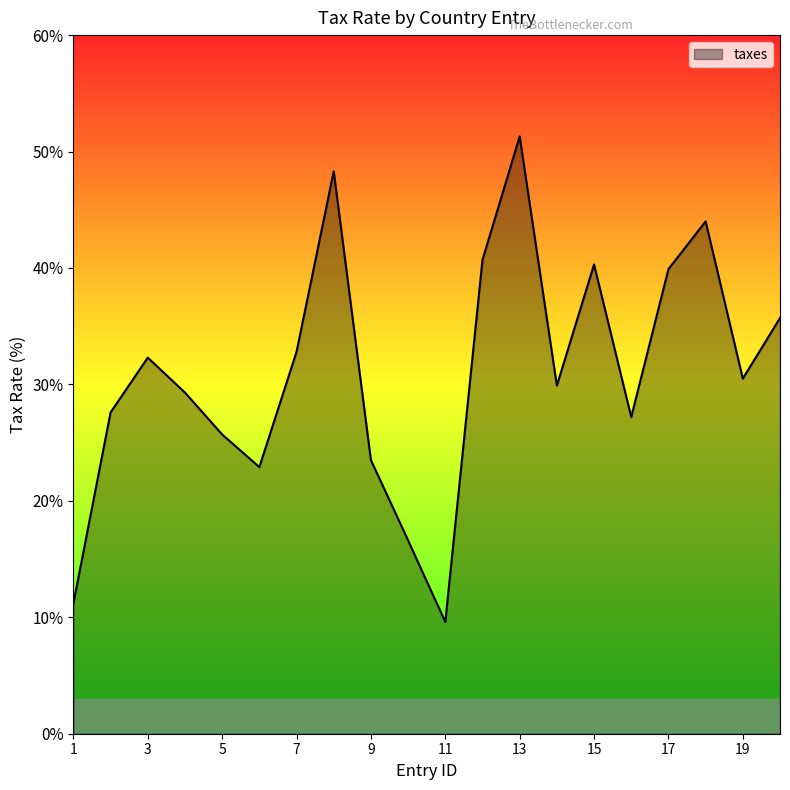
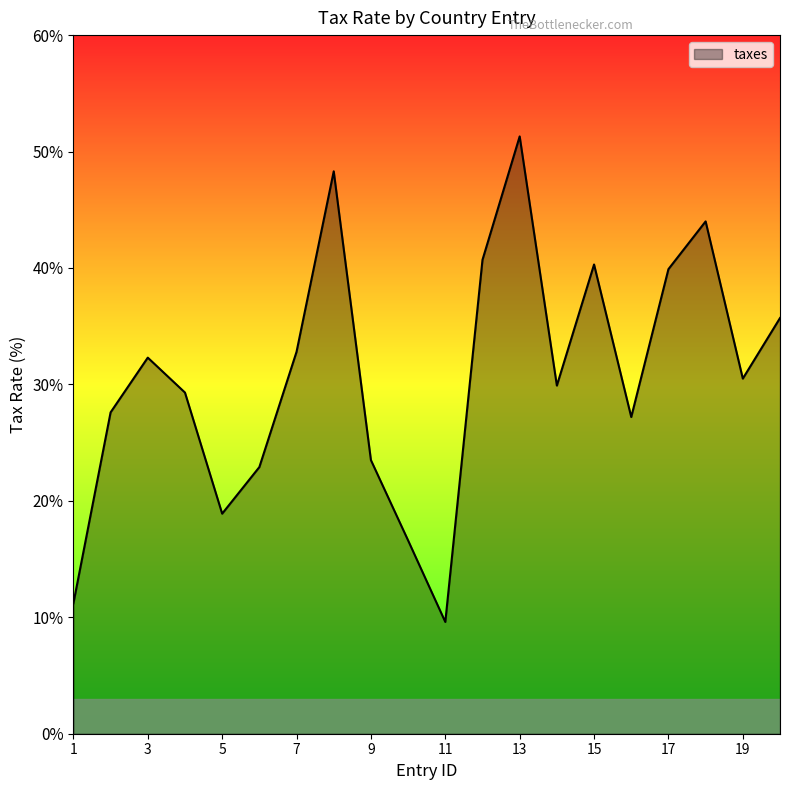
5: 25.7% -> 18.9%
